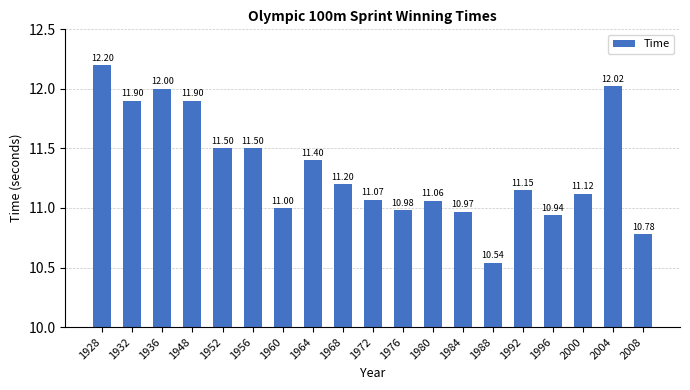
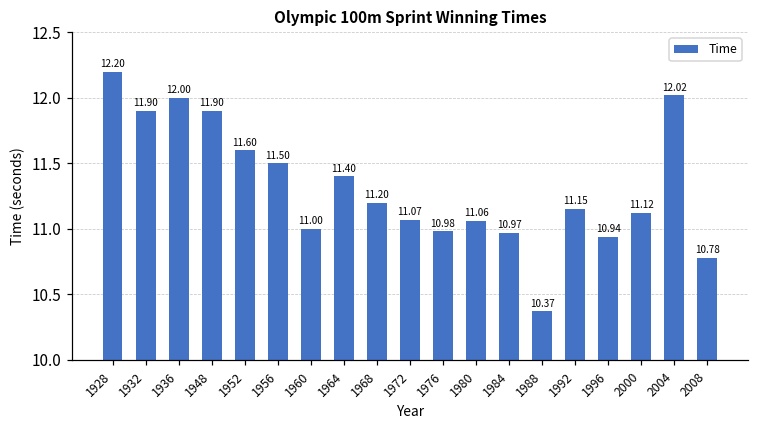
1952: 11.50 -> 11.60
1988: 10.54 -> 10.37
